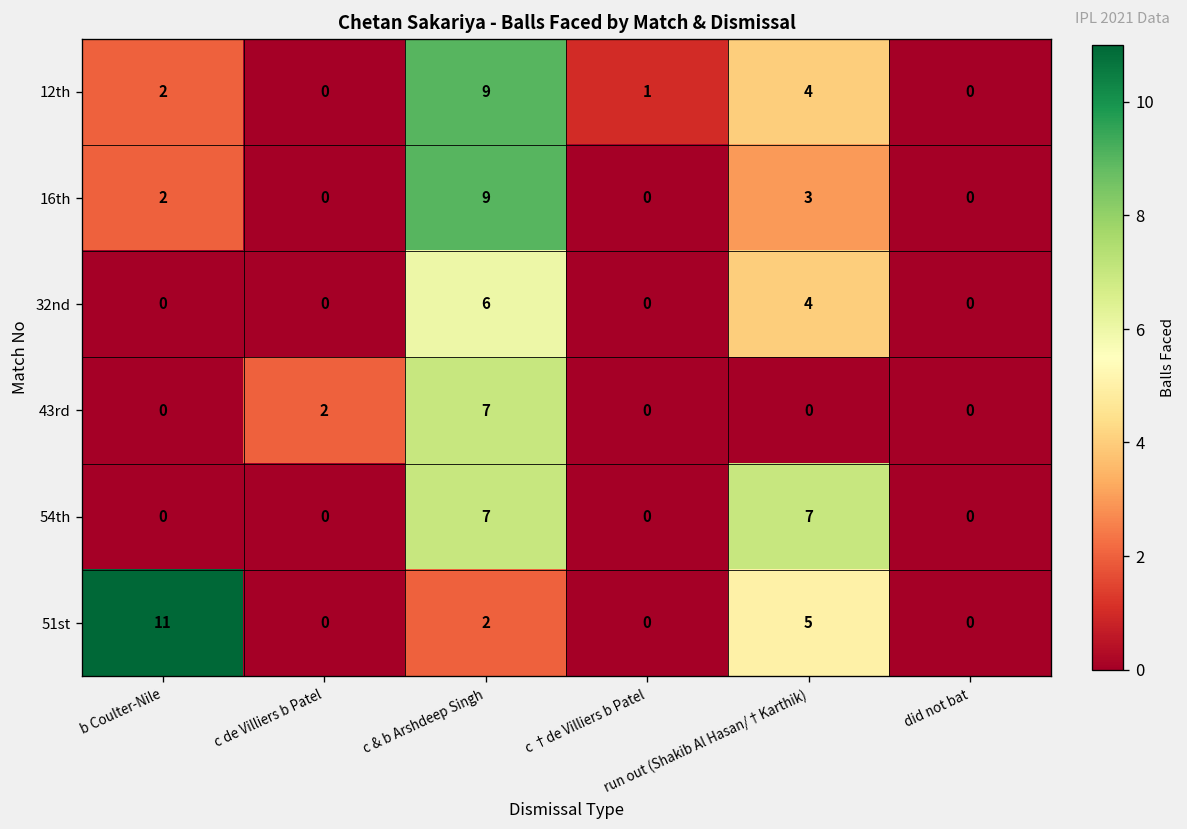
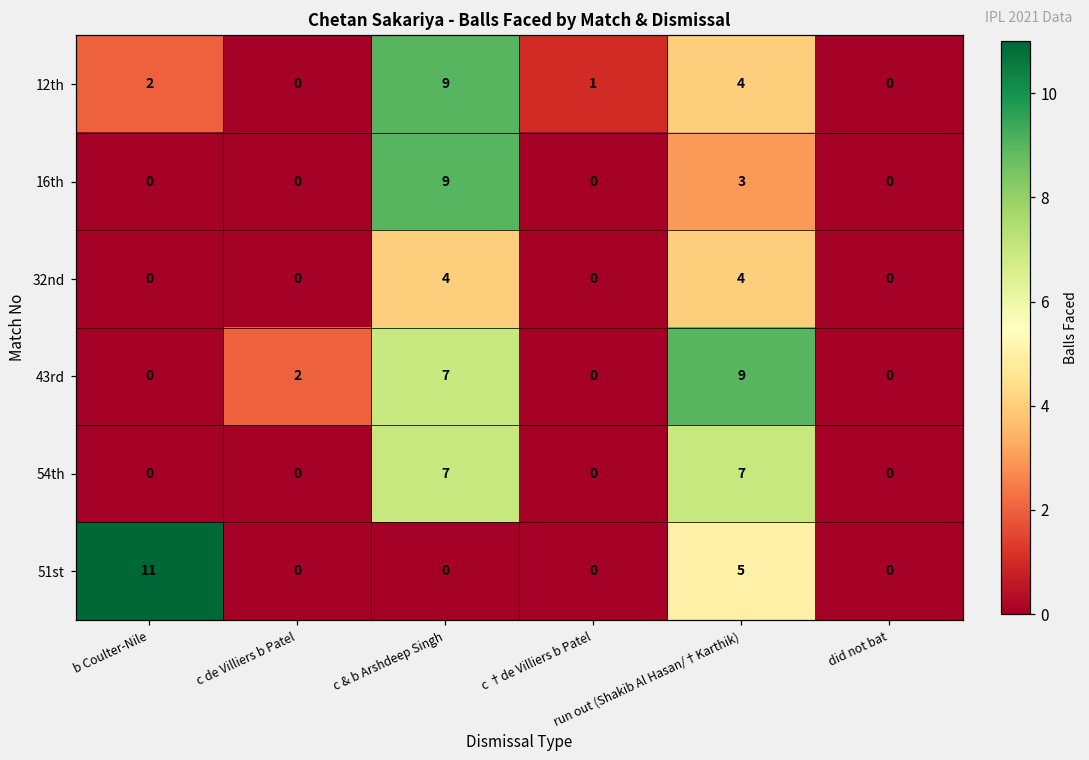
16th, b Coulter-Nile: 2 -> 0
32nd, c & b Arshdeep Singh: 6 -> 4
43rd, run out (Shakib Al Hasan/†Karthik): 0 -> 9
51st, c & b Arshdeep Singh: 2 -> 0
